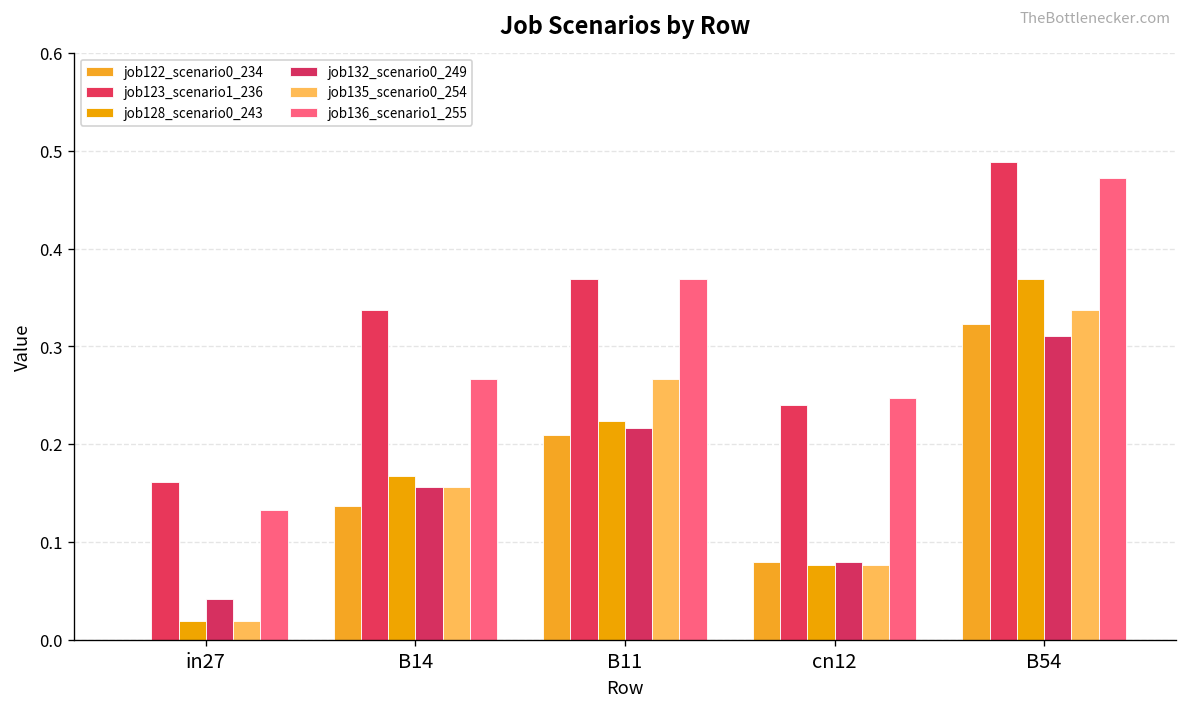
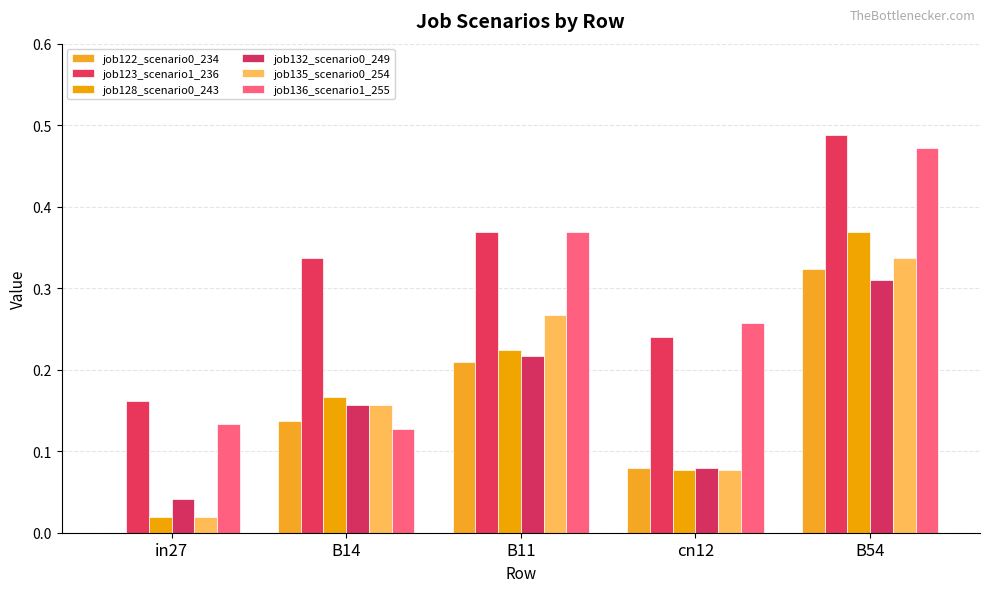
job136_scenario1_255, B14: 0.27 -> 0.13
job136_scenario1_255, cn12: 0.25 -> 0.26
